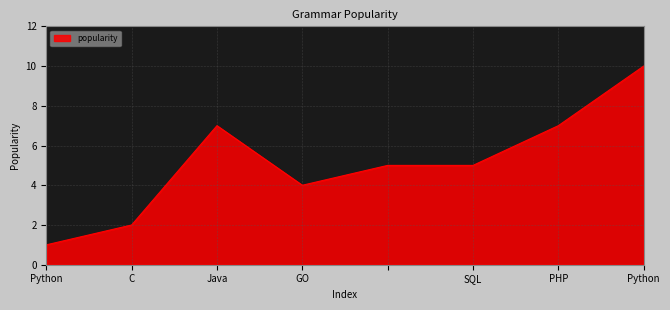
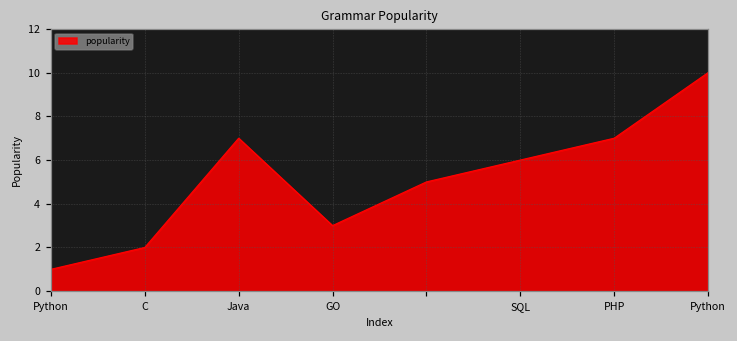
GO: 4 -> 3
SQL: 5 -> 6
